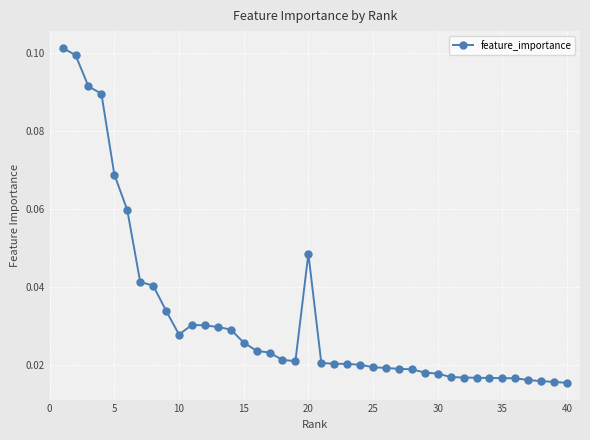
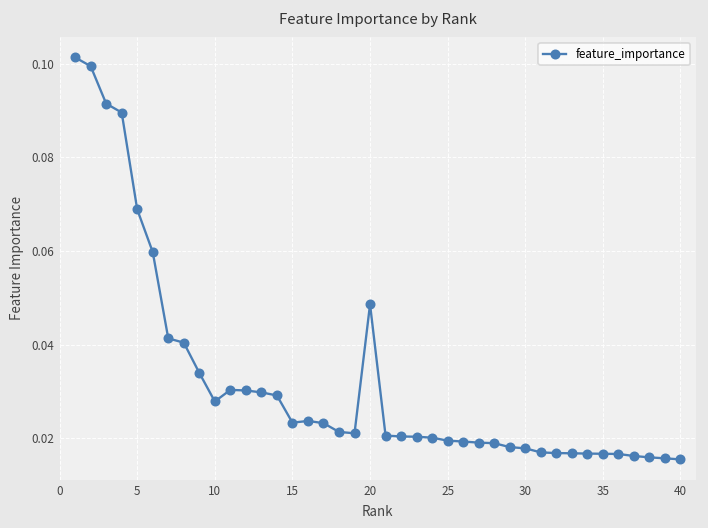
15: 0.026 -> 0.023
